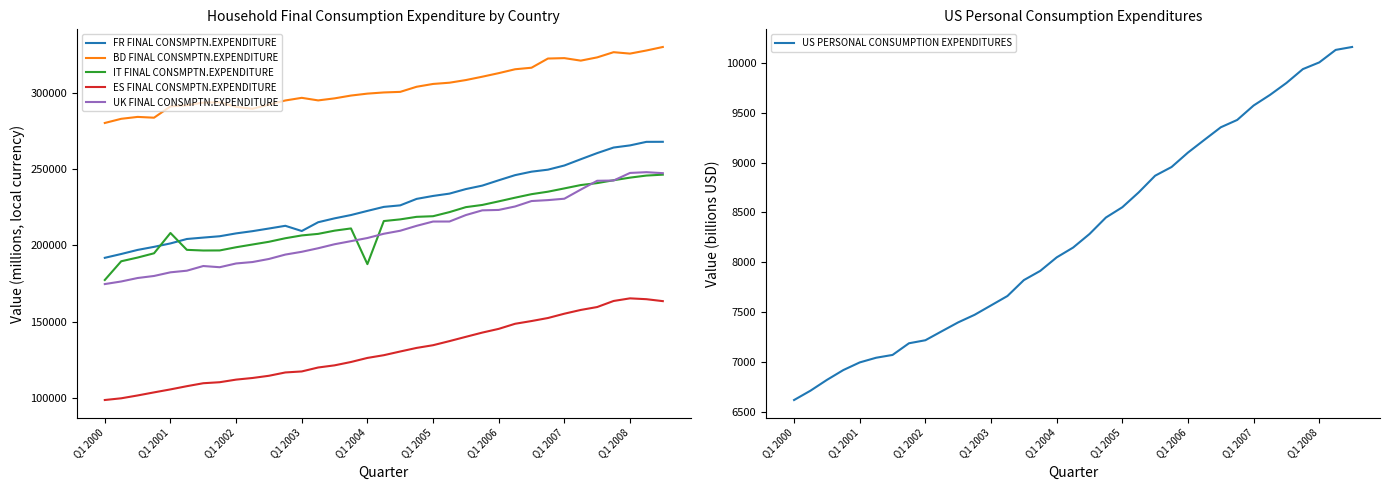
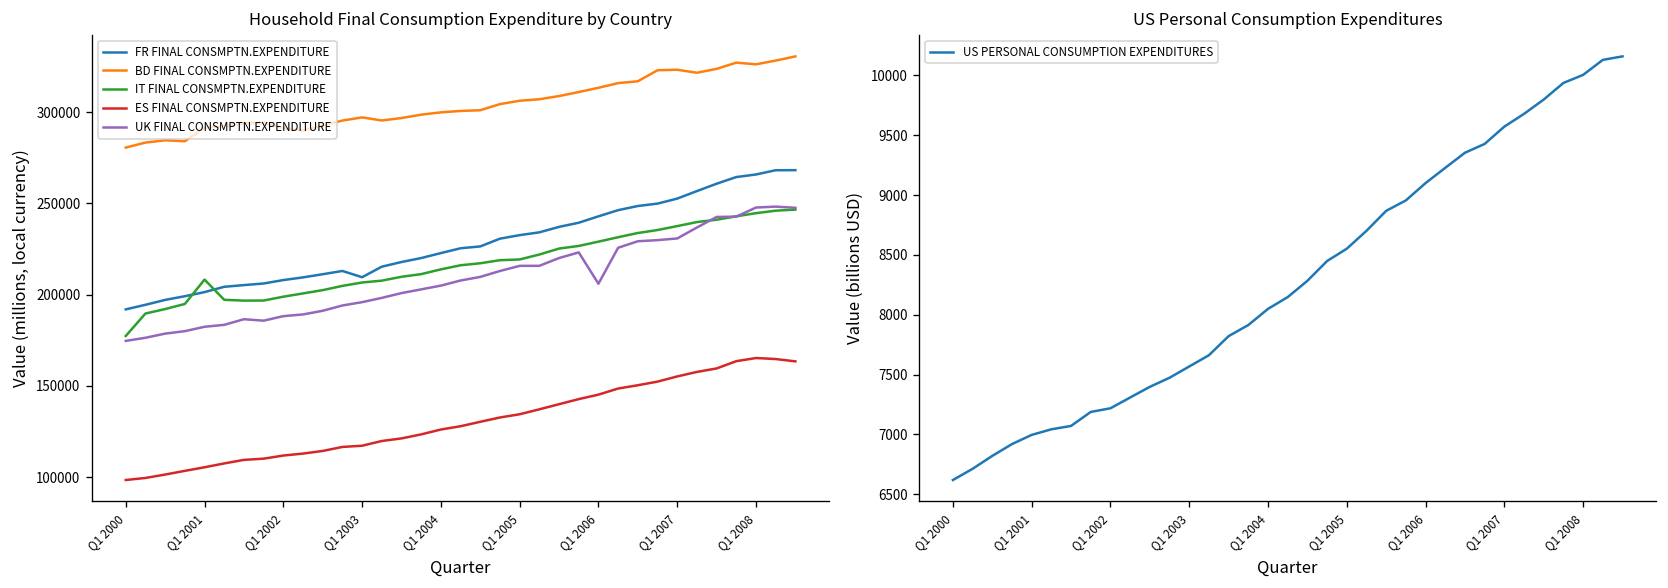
Household Final Consumption Expenditure by Country, IT FINAL CONSMPTN.EXPENDITURE, Q1 2004: 188000 -> 214000
Household Final Consumption Expenditure by Country, UK FINAL CONSMPTN.EXPENDITURE, Q1 2006: 223000 -> 206000
